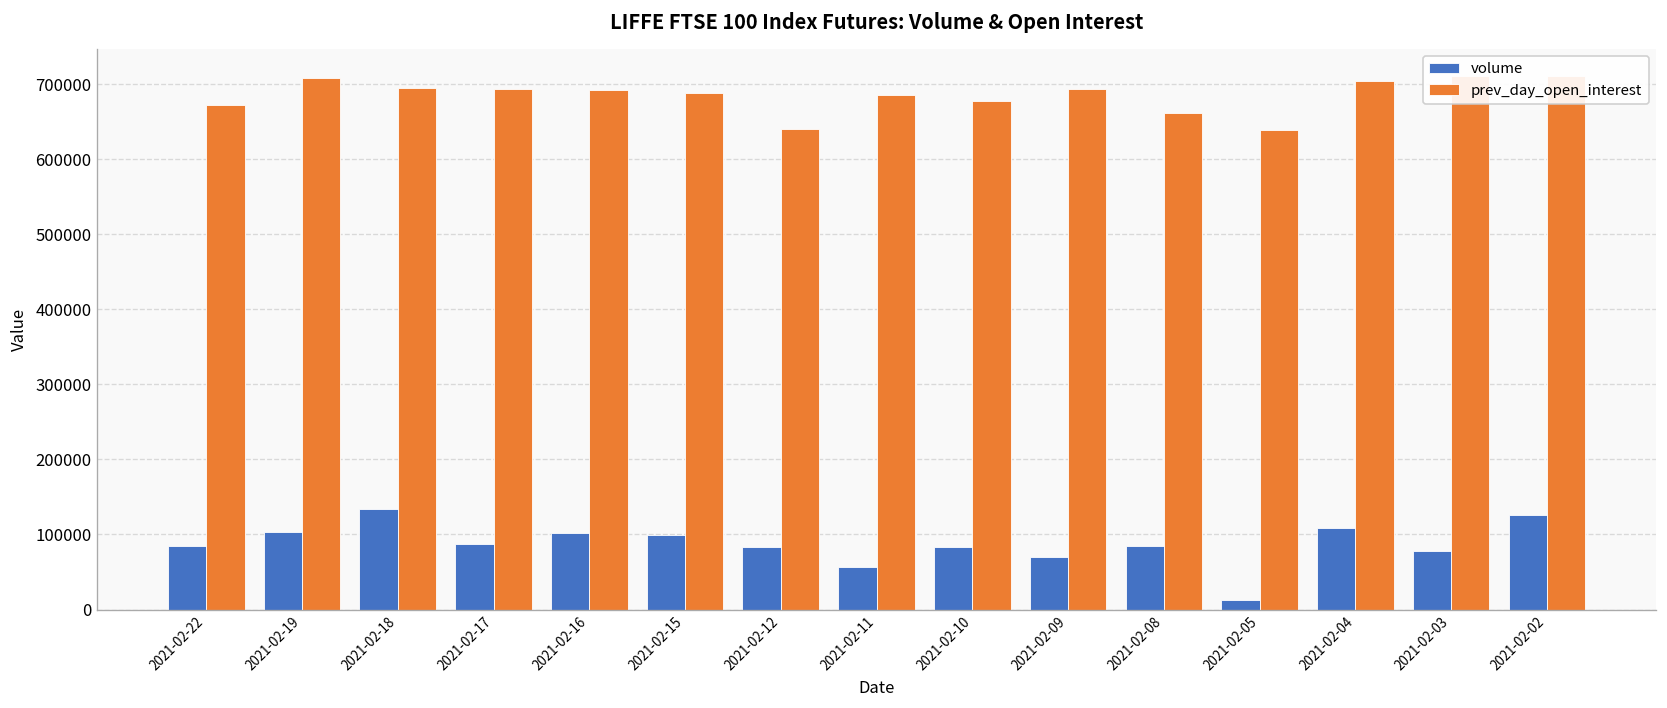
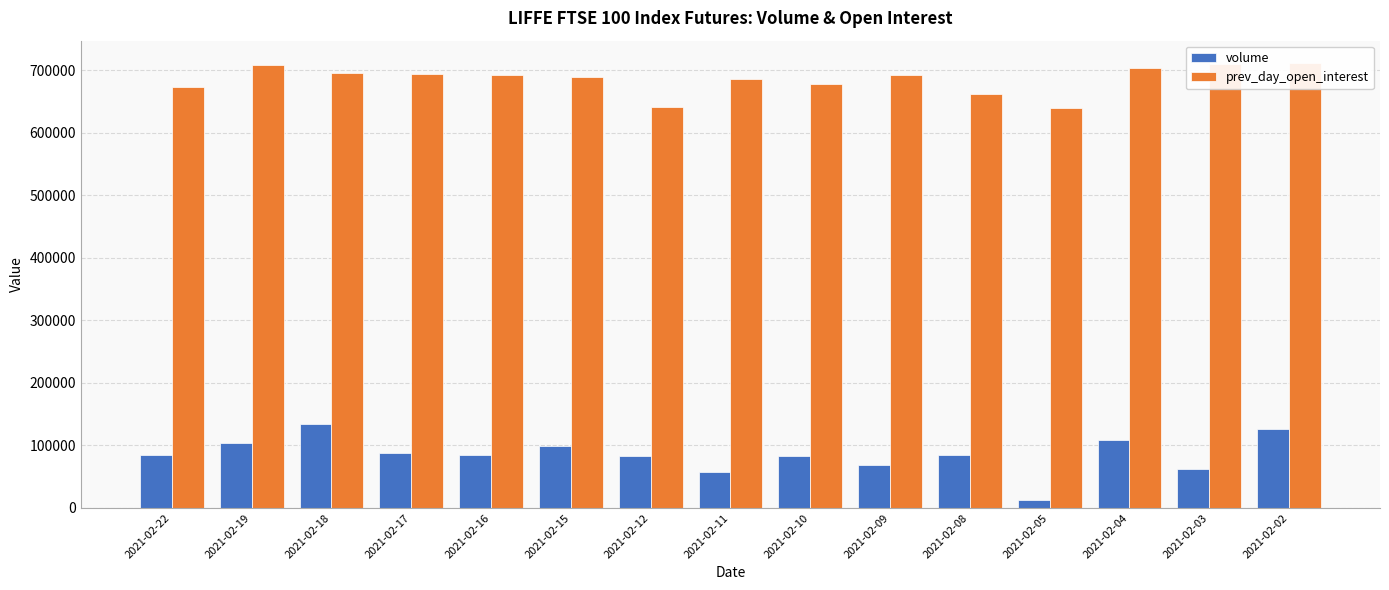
volume, 2021-02-16: 100000 -> 80000
volume, 2021-02-03: 80000 -> 60000
